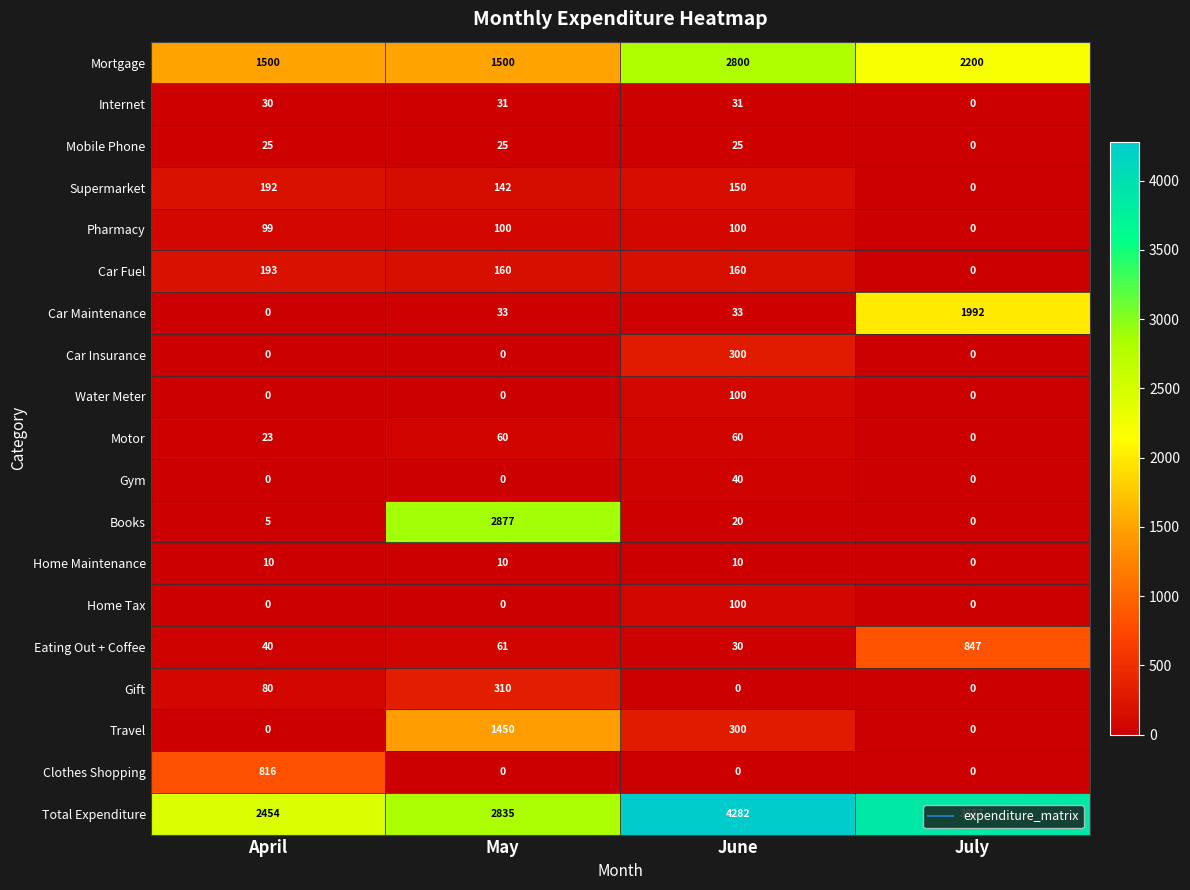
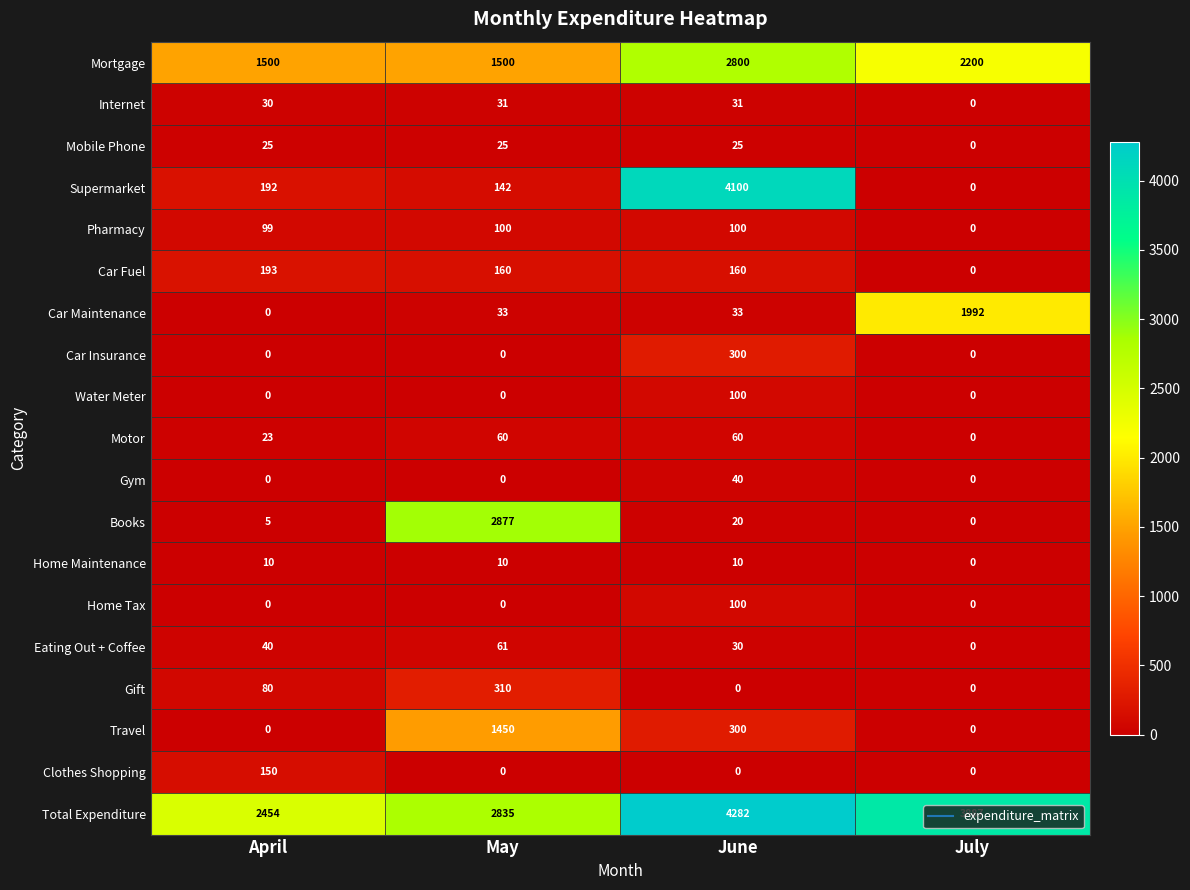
Supermarket, June: 150 -> 4100
Eating Out + Coffee, July: 847 -> 0
Clothes Shopping, April: 816 -> 150
